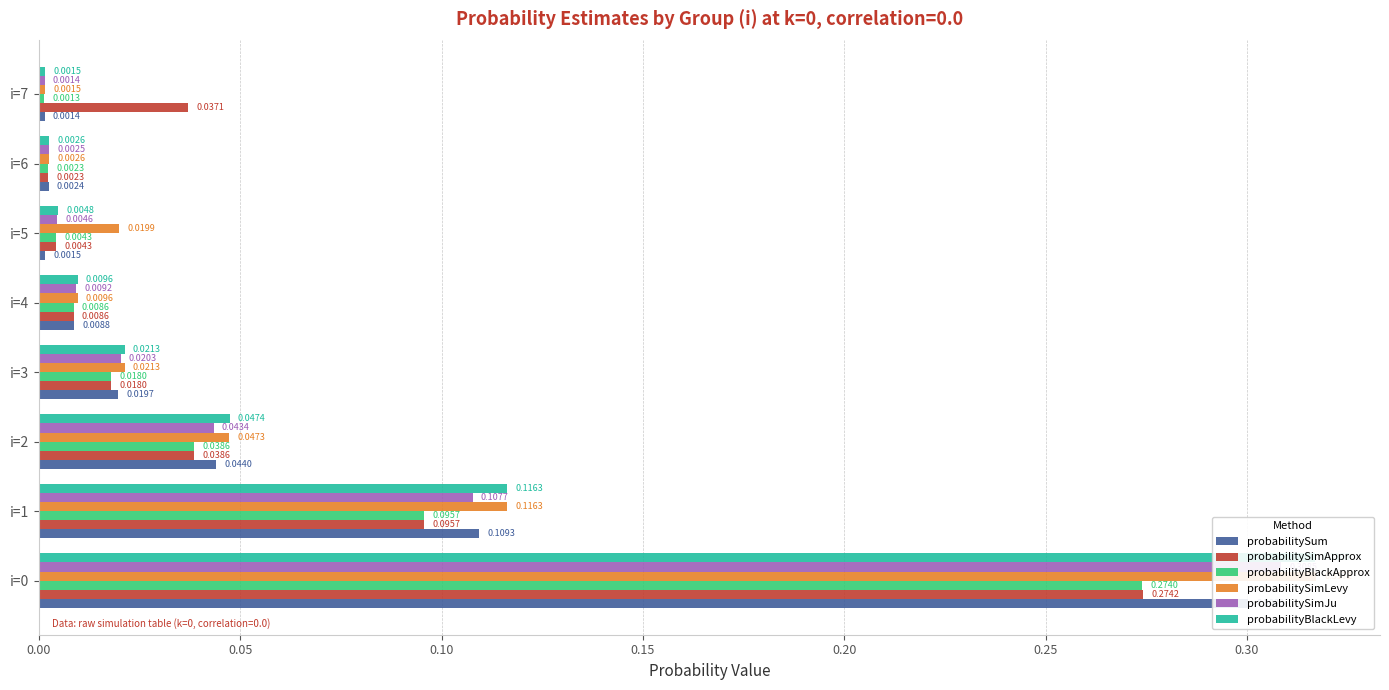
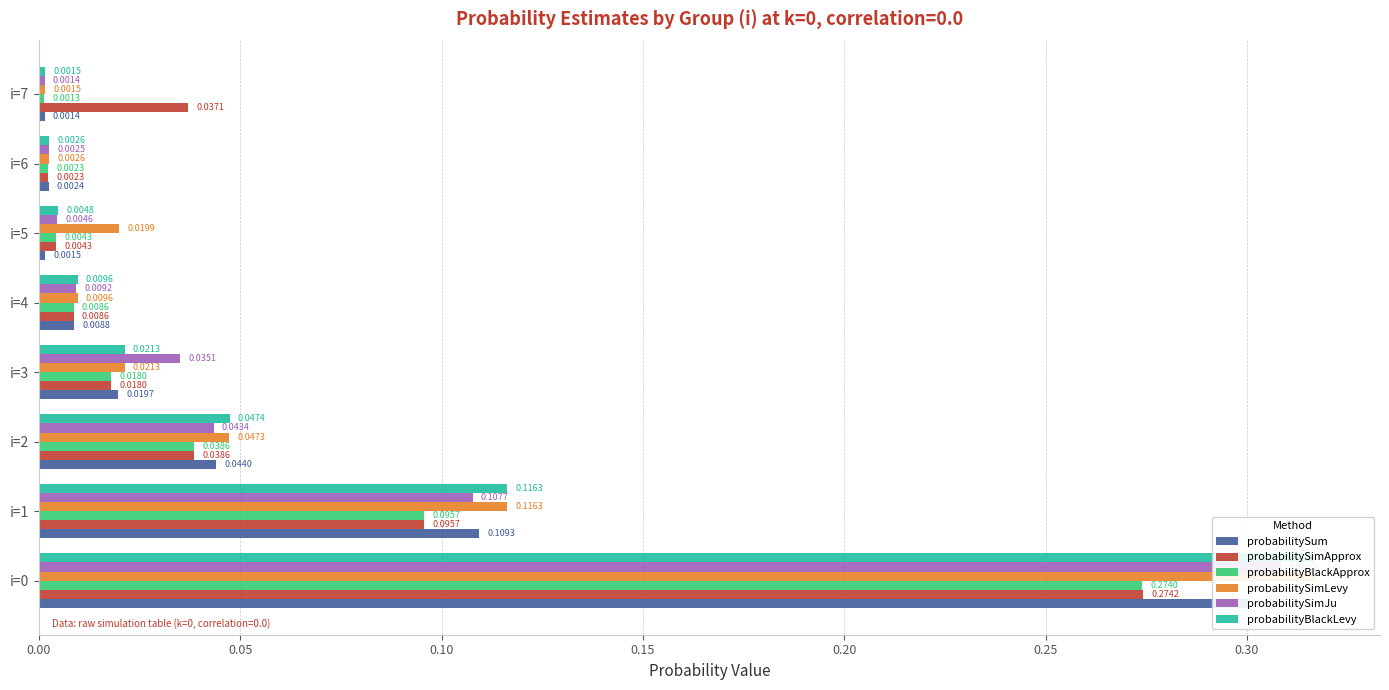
probabilitySimJu, i=3: 0.0203 -> 0.0351
